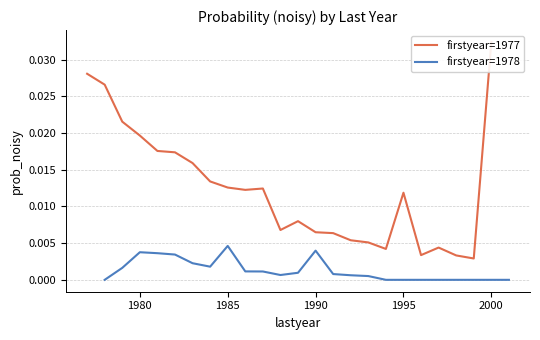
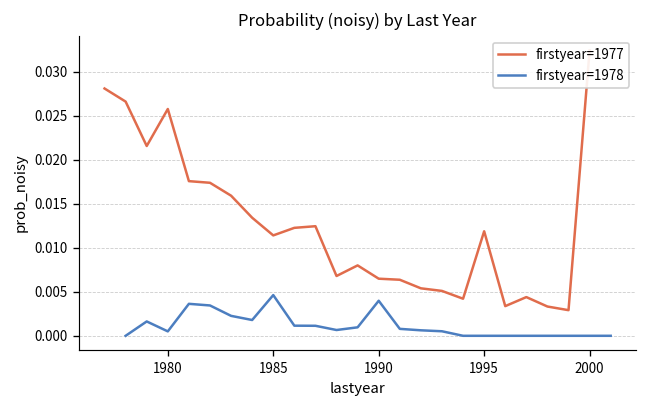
firstyear=1977, 1980: 0.020 -> 0.026
firstyear=1978, 1980: 0.004 -> 0.001
firstyear=1977, 1985: 0.013 -> 0.011
